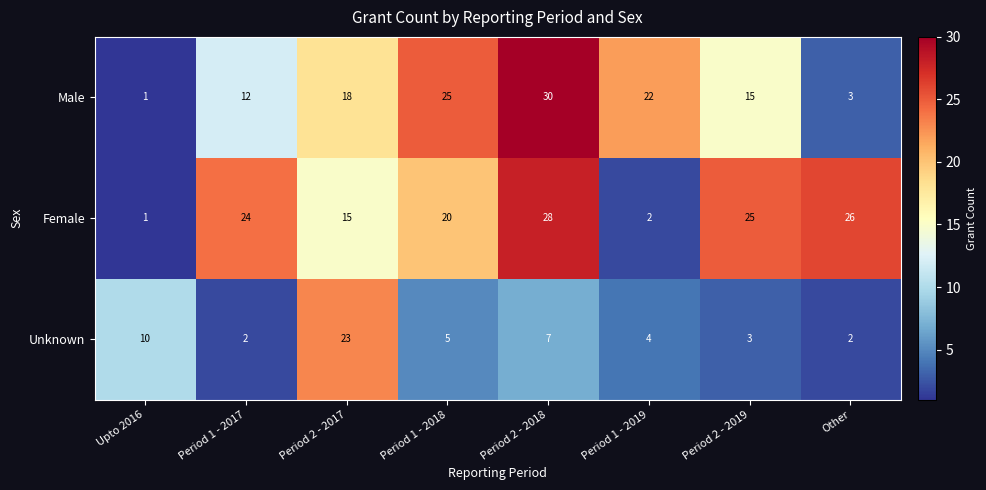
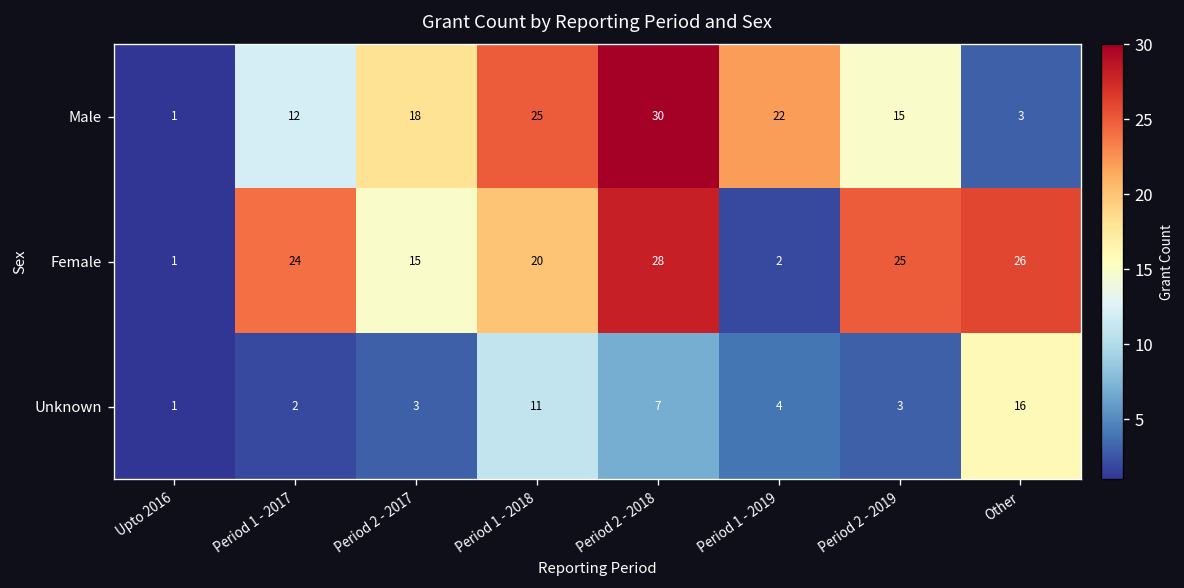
Unknown, Upto 2016: 10 -> 1
Unknown, Period 2 - 2017: 23 -> 3
Unknown, Period 1 - 2018: 5 -> 11
Unknown, Other: 2 -> 16
